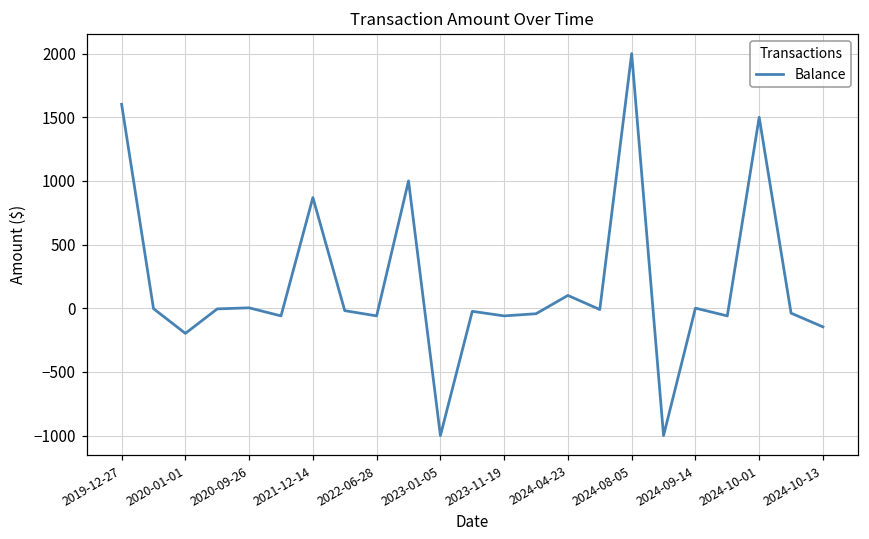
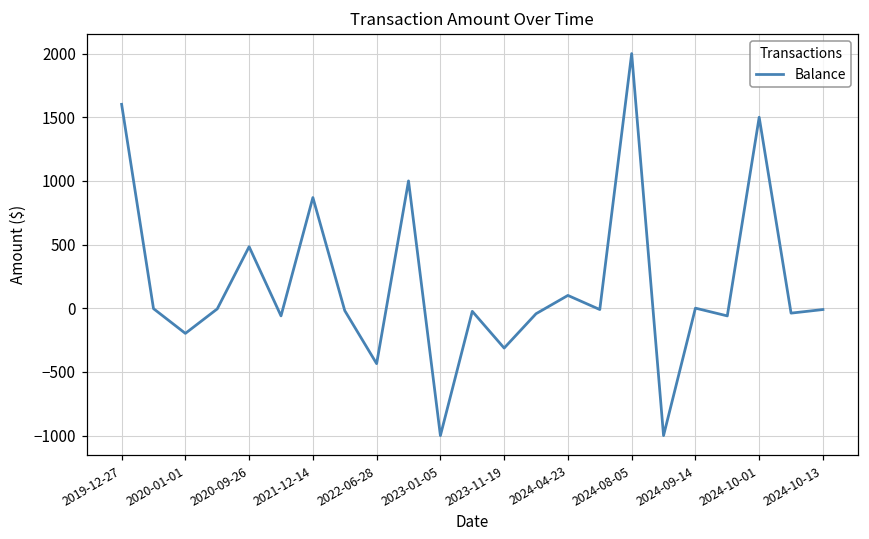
2020-09-26: 0 -> 480
2022-06-28: -60 -> -440
2023-11-19: -60 -> -310
2024-10-13: -150 -> -10
